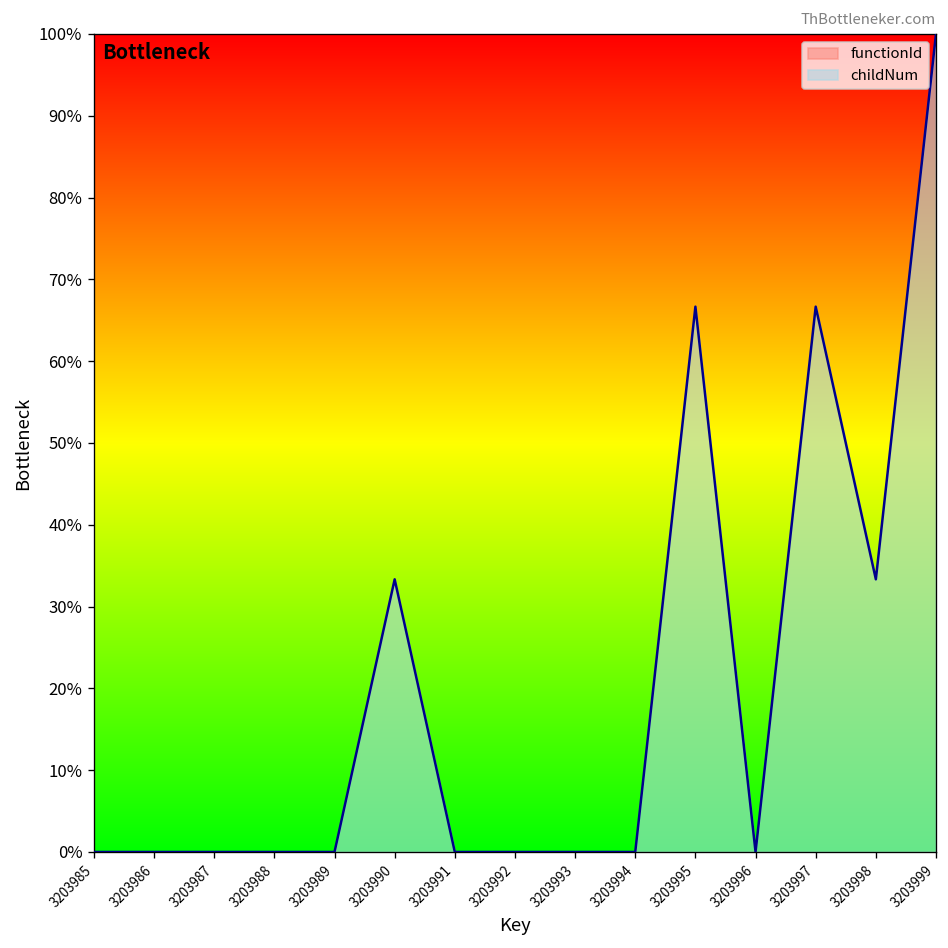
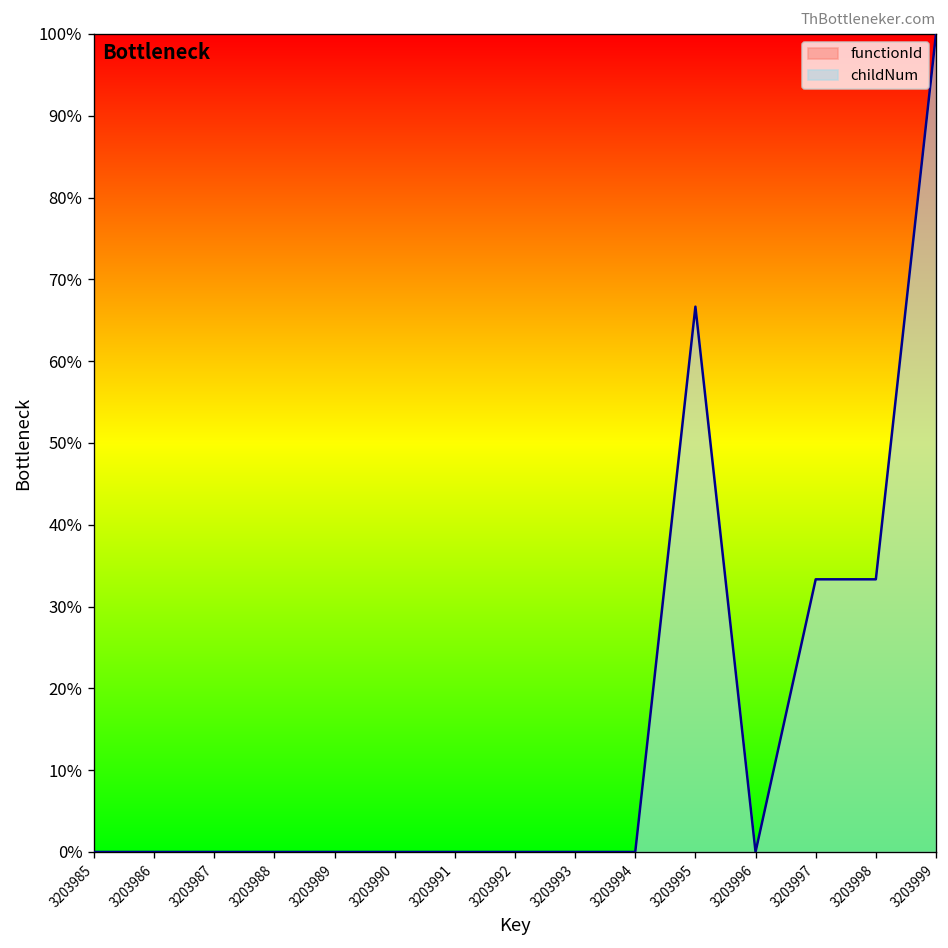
3203990: 33% -> 0%
3203997: 67% -> 33%
